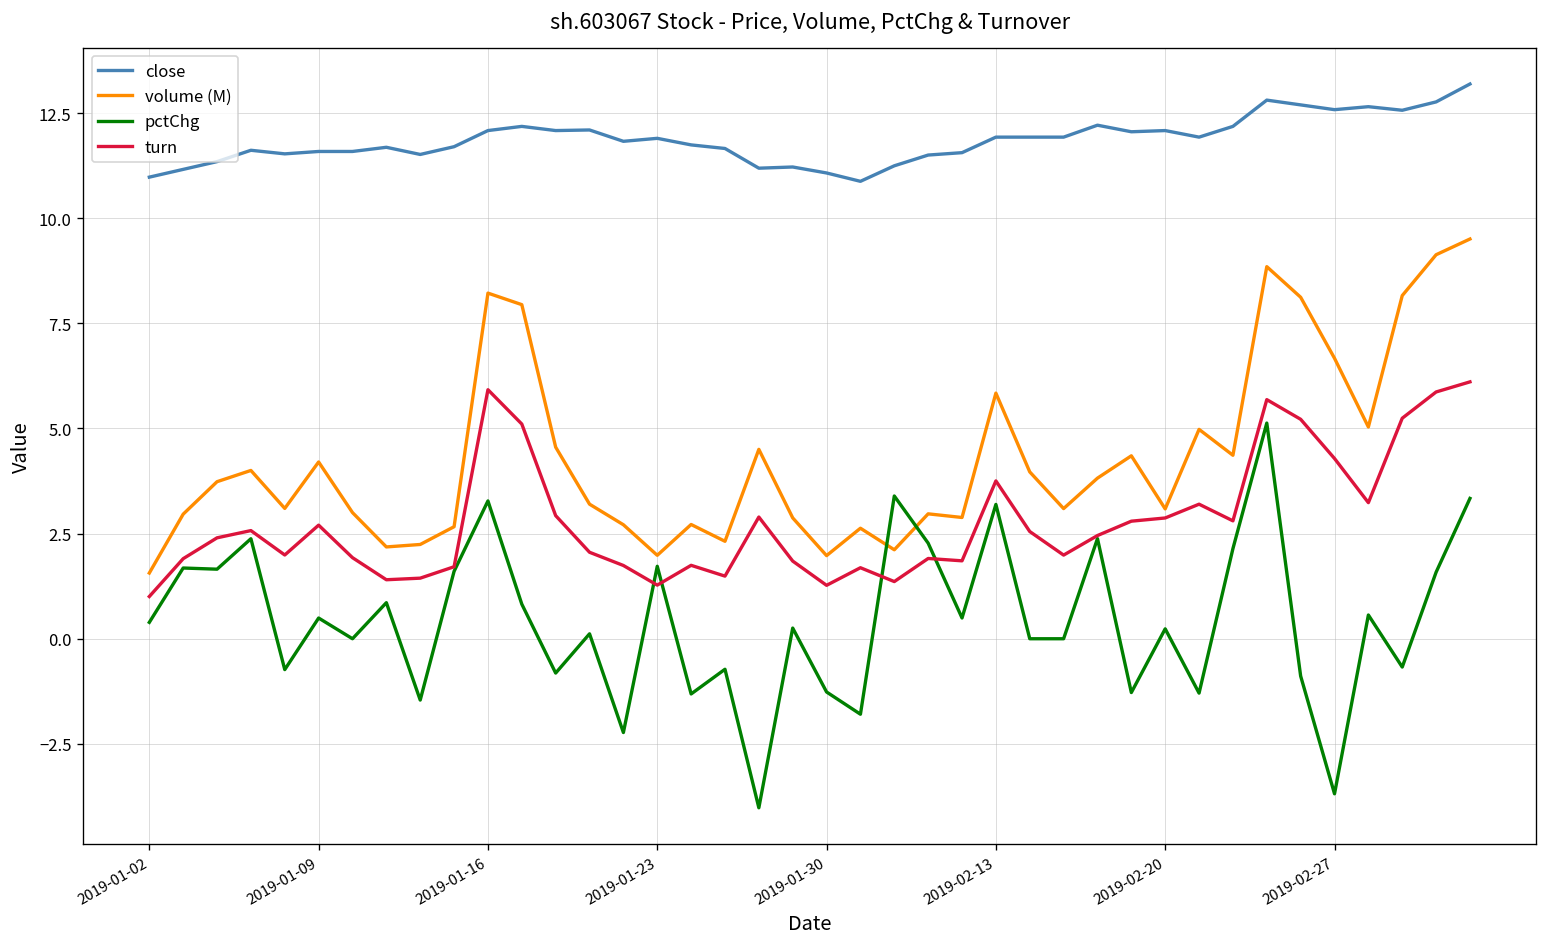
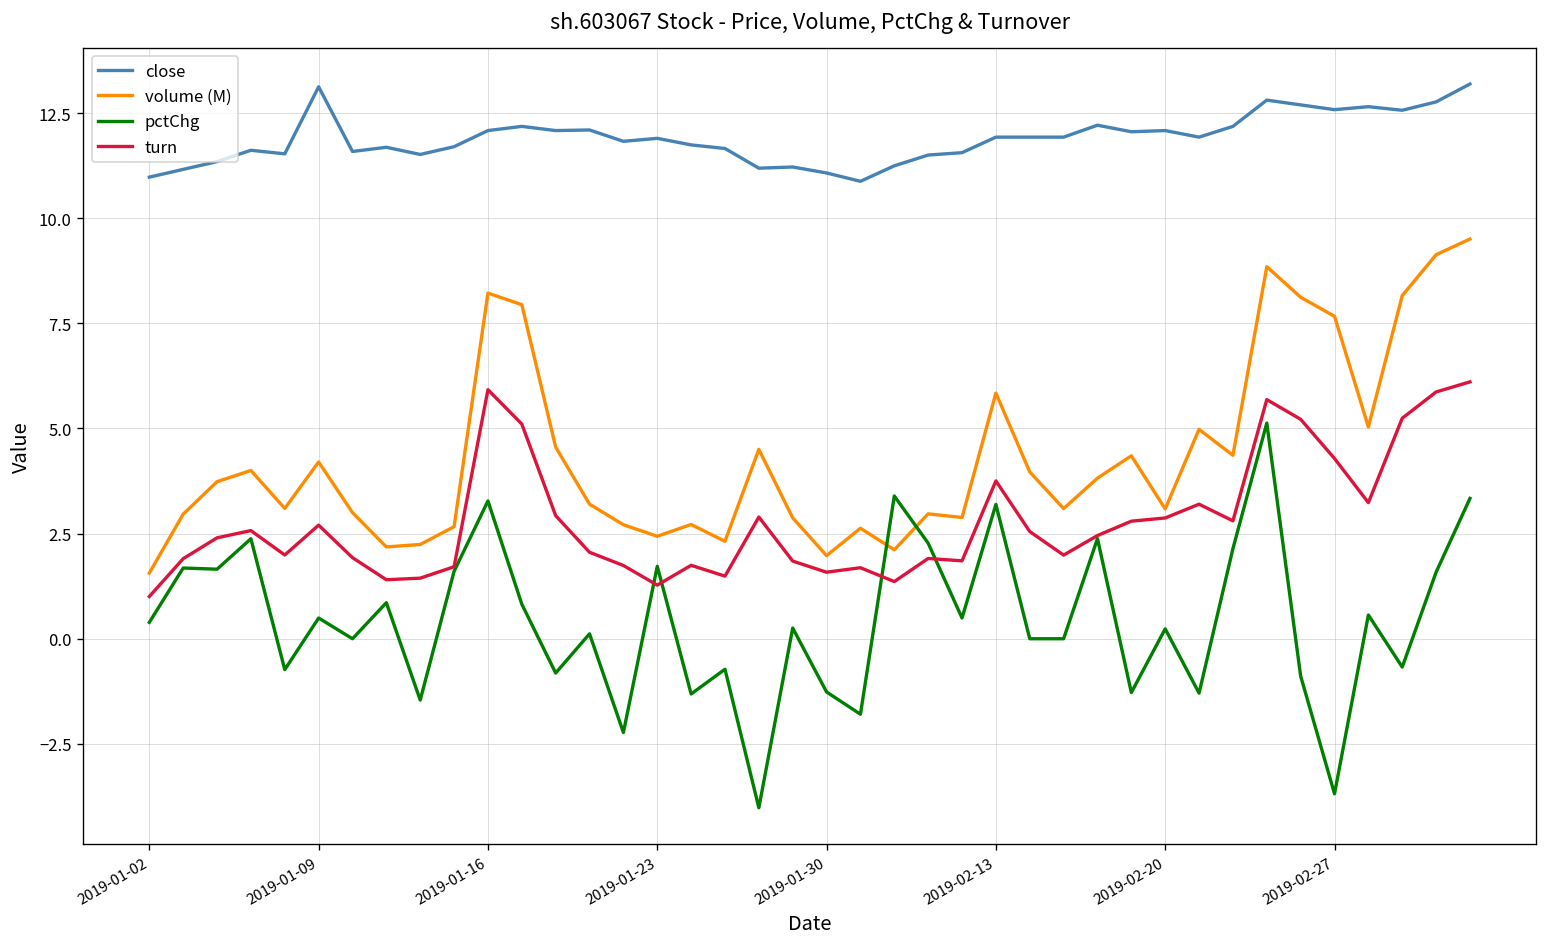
close, 2019-01-09: 11.6 -> 13.1
volume (M), 2019-01-23: 2.0 -> 2.4
turn, 2019-01-30: 1.3 -> 1.6
volume (M), 2019-02-27: 6.7 -> 7.7
